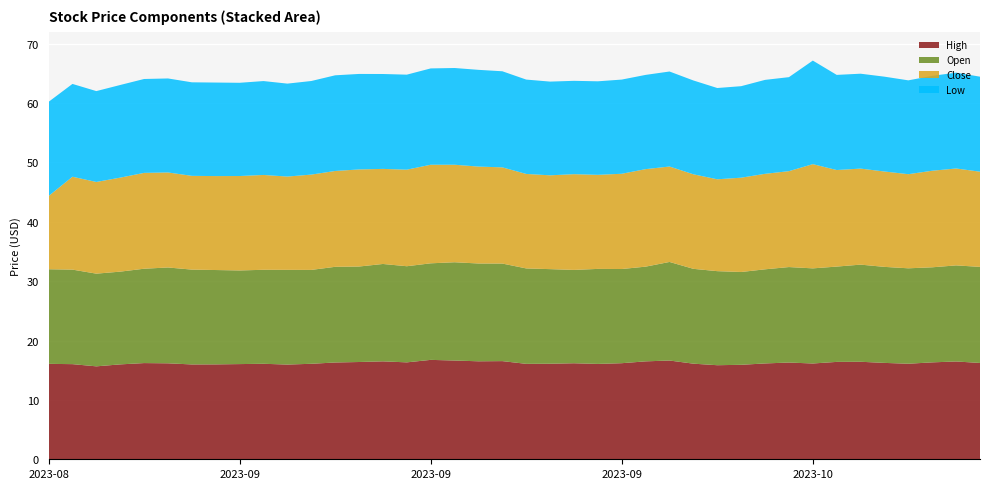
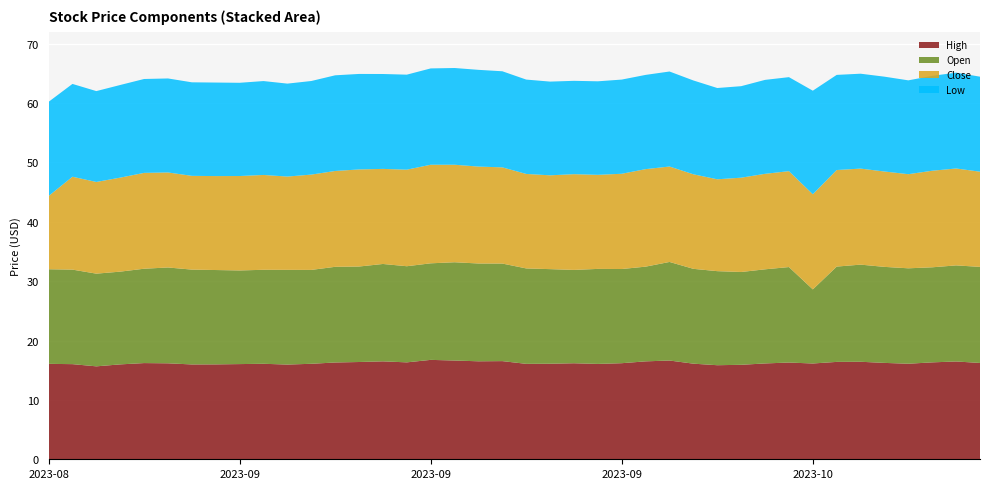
Open, 2023-10: 16 -> 12
Close, 2023-10: 18 -> 16
